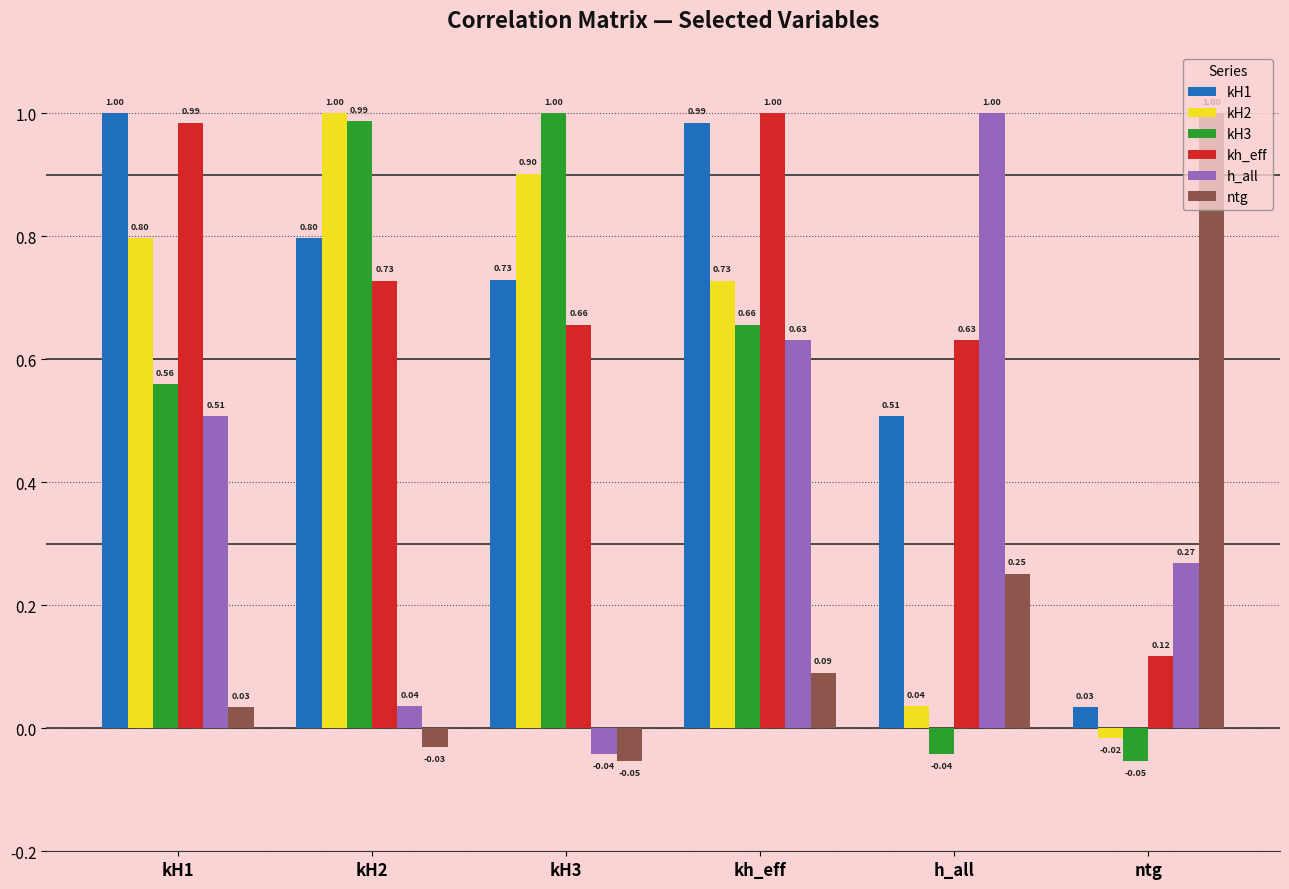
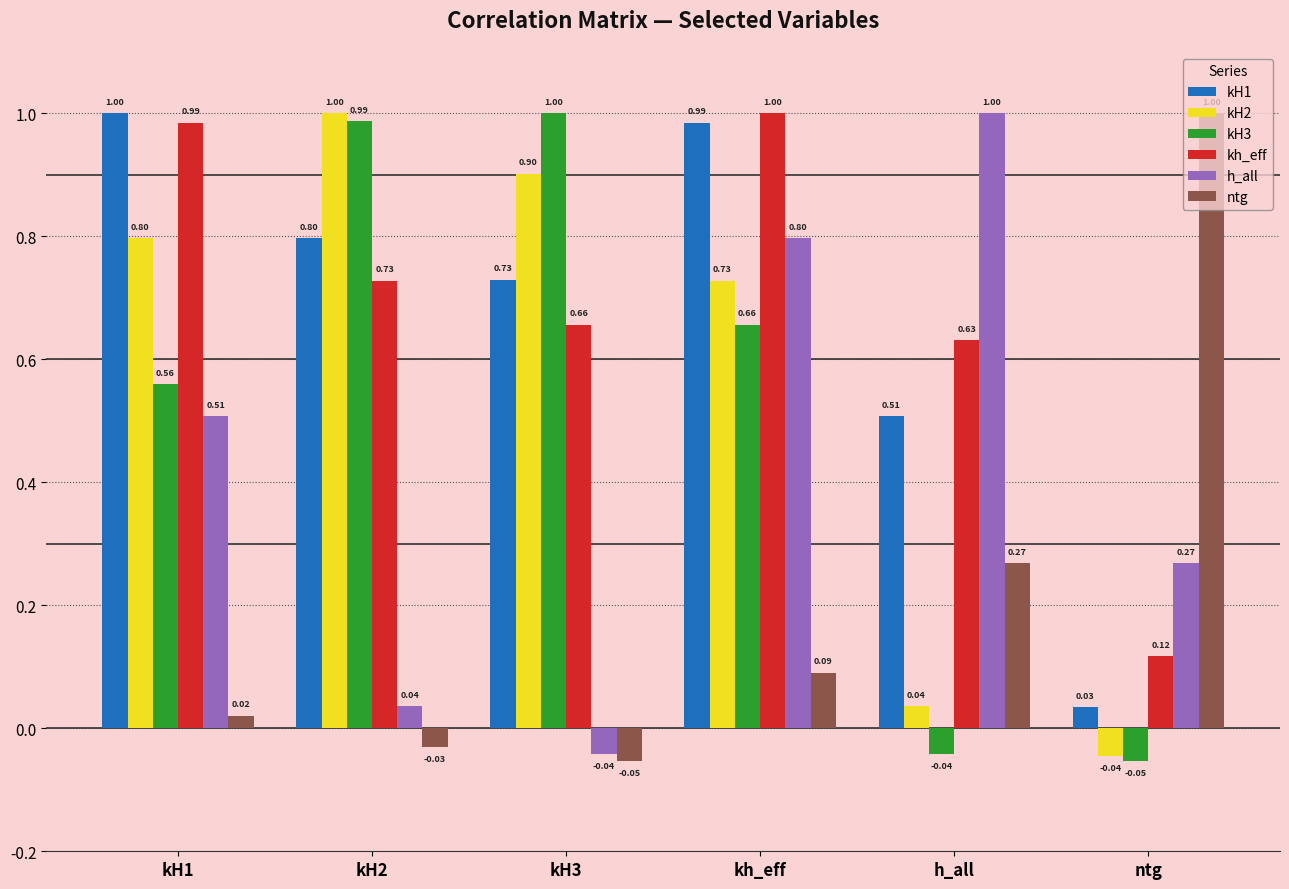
ntg, kH1: 0.03 -> 0.02
h_all, kh_eff: 0.63 -> 0.80
ntg, h_all: 0.25 -> 0.27
kH2, ntg: -0.02 -> -0.04
